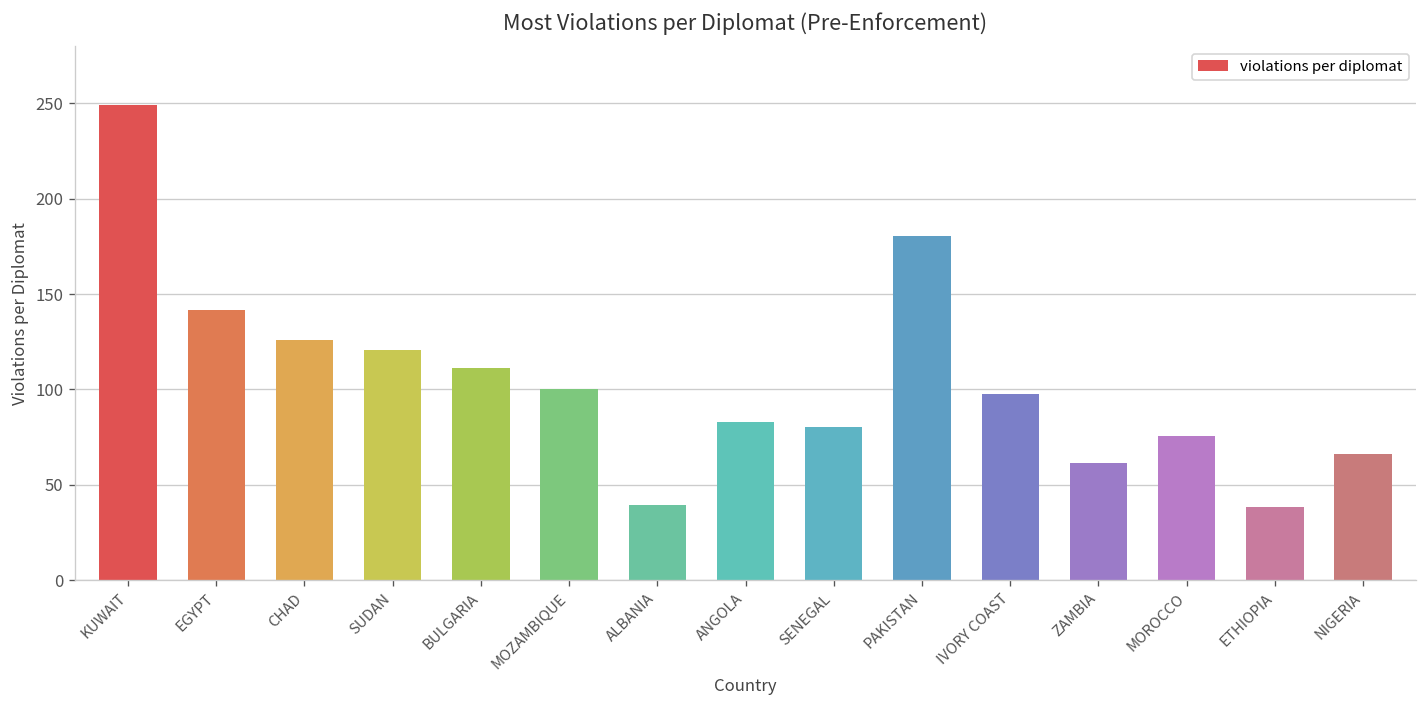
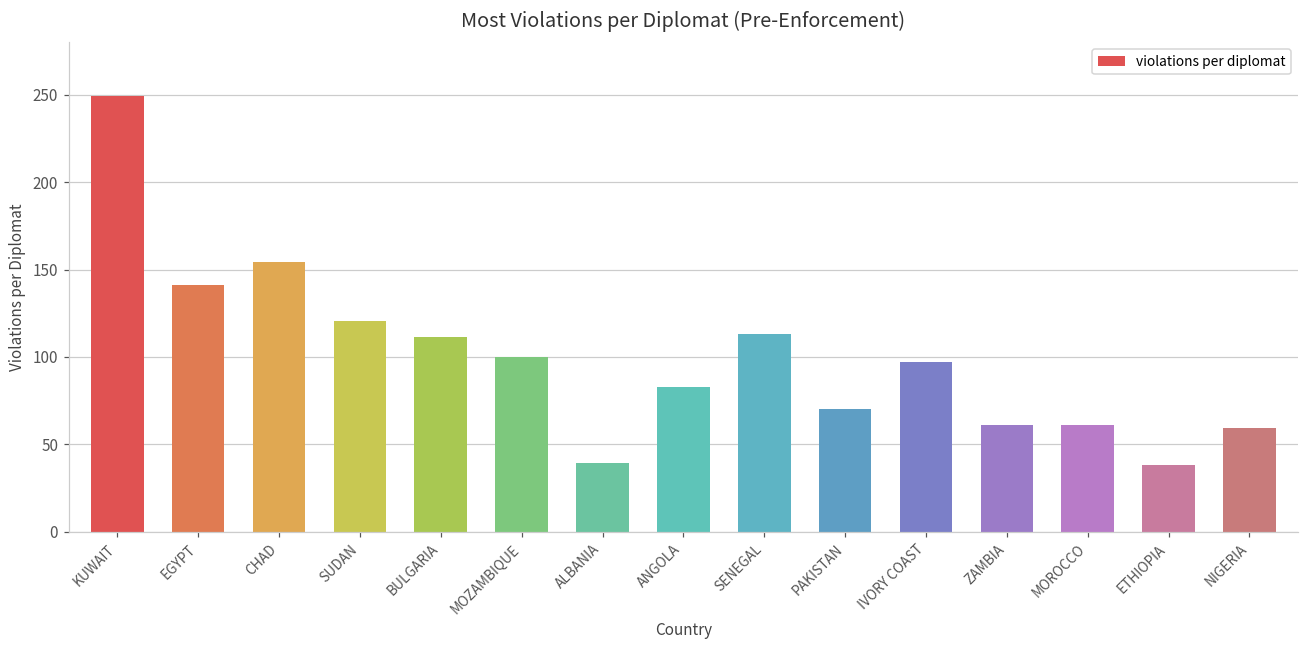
CHAD: 126 -> 154
SENEGAL: 80 -> 113
PAKISTAN: 180 -> 70
MOROCCO: 76 -> 61
NIGERIA: 66 -> 59
